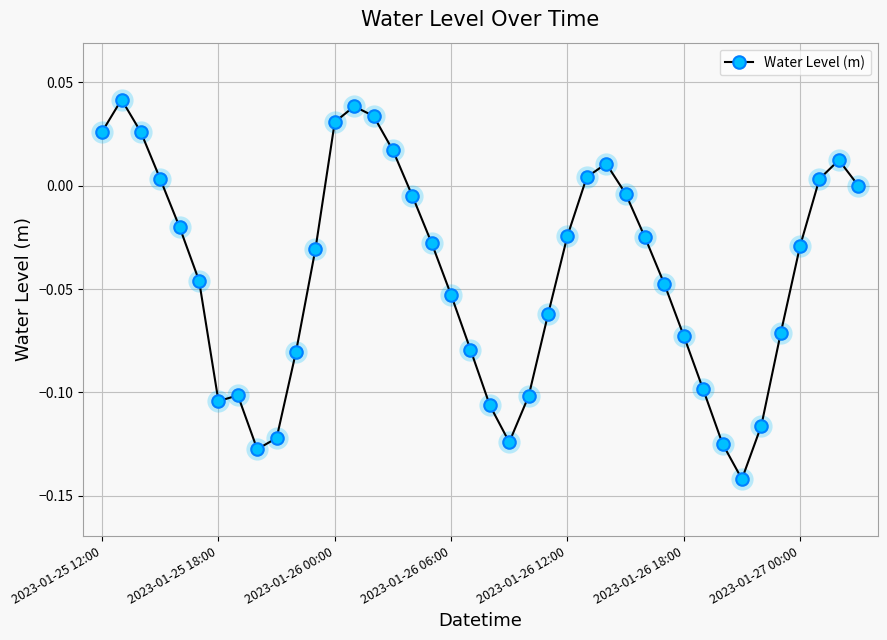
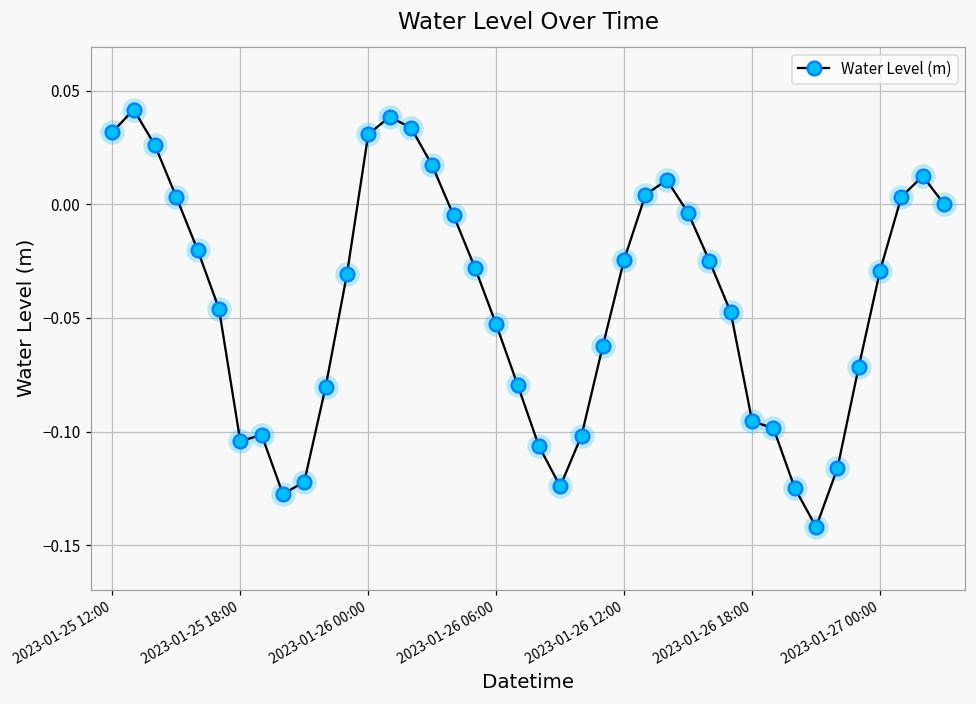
2023-01-25 12:00: 0.026 -> 0.032
2023-01-26 18:00: -0.073 -> -0.095
